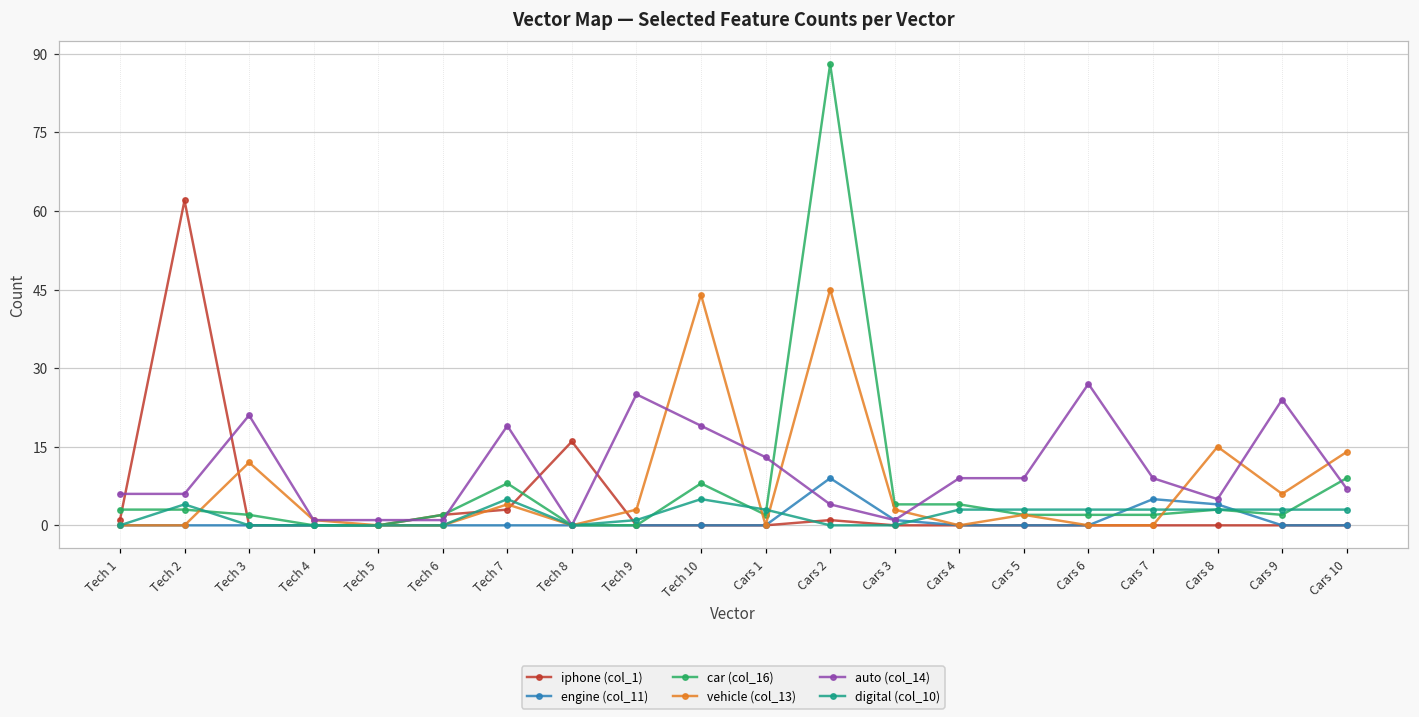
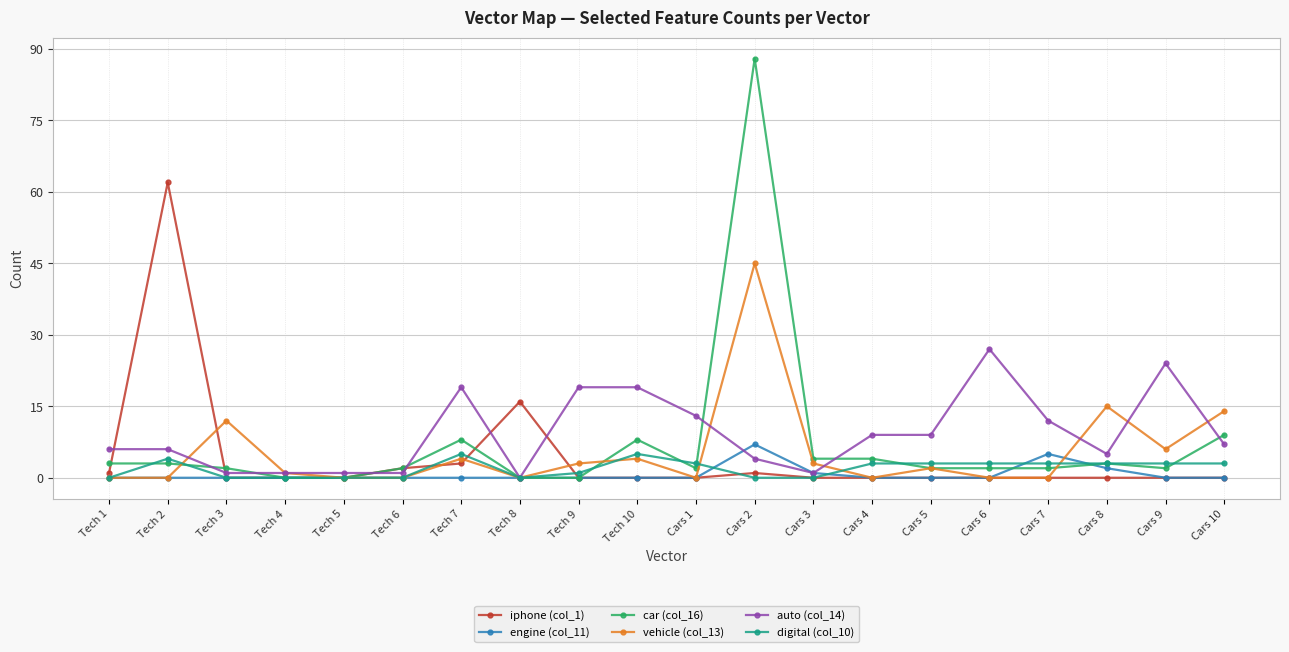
auto (col_14), Tech 3: 21 -> 1
auto (col_14), Tech 9: 25 -> 19
vehicle (col_13), Tech 10: 44 -> 4
engine (col_11), Cars 2: 9 -> 7
auto (col_14), Cars 7: 9 -> 12
engine (col_11), Cars 8: 4 -> 2
